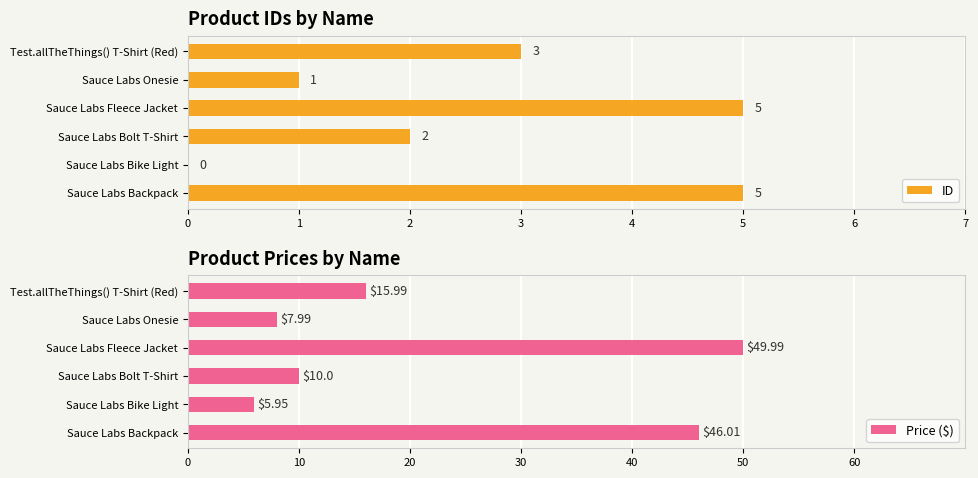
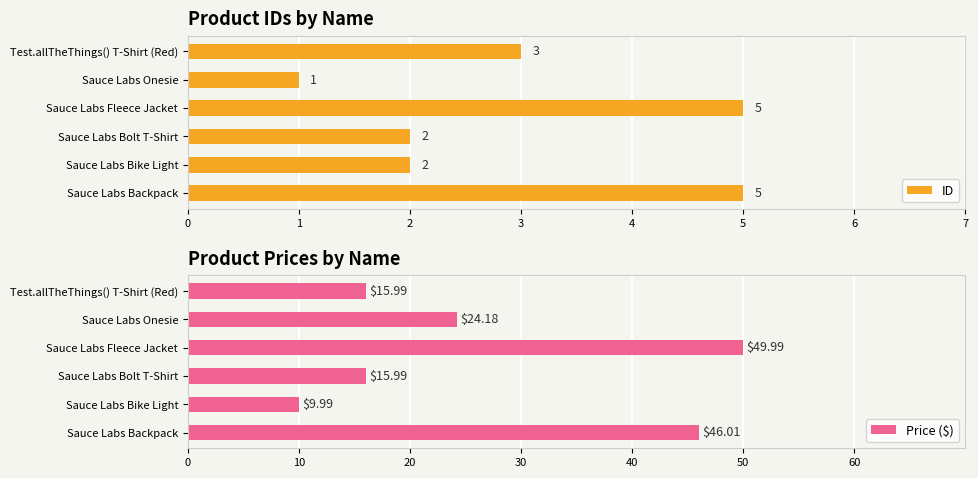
Product IDs by Name, Sauce Labs Bike Light: 0 -> 2
Product Prices by Name, Sauce Labs Onesie: $7.99 -> $24.18
Product Prices by Name, Sauce Labs Bolt T-Shirt: $10.0 -> $15.99
Product Prices by Name, Sauce Labs Bike Light: $5.95 -> $9.99
